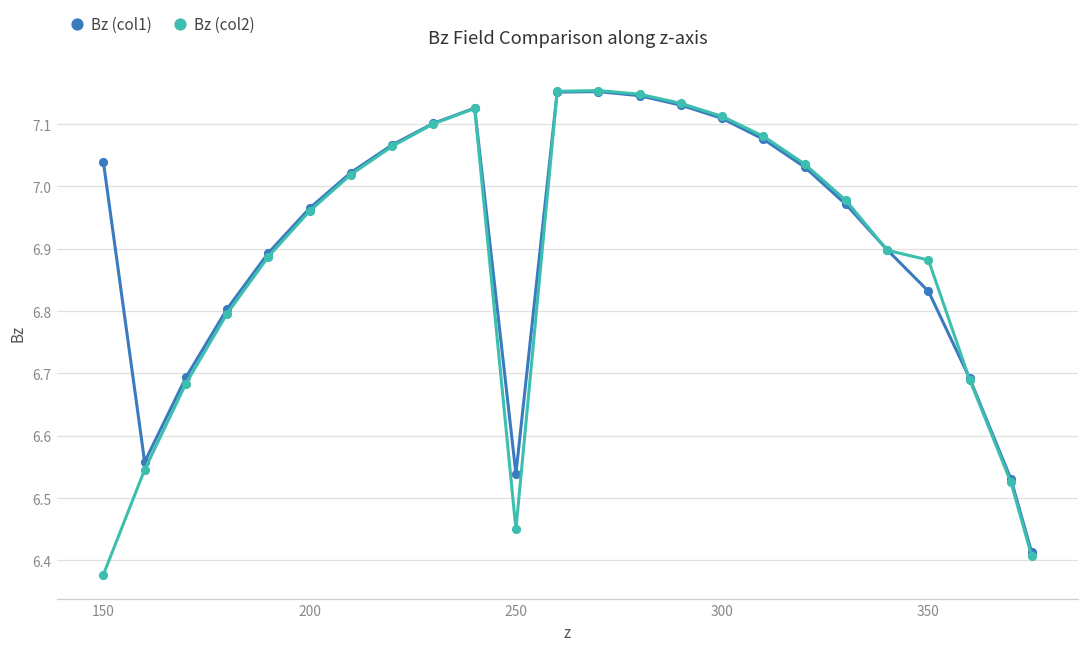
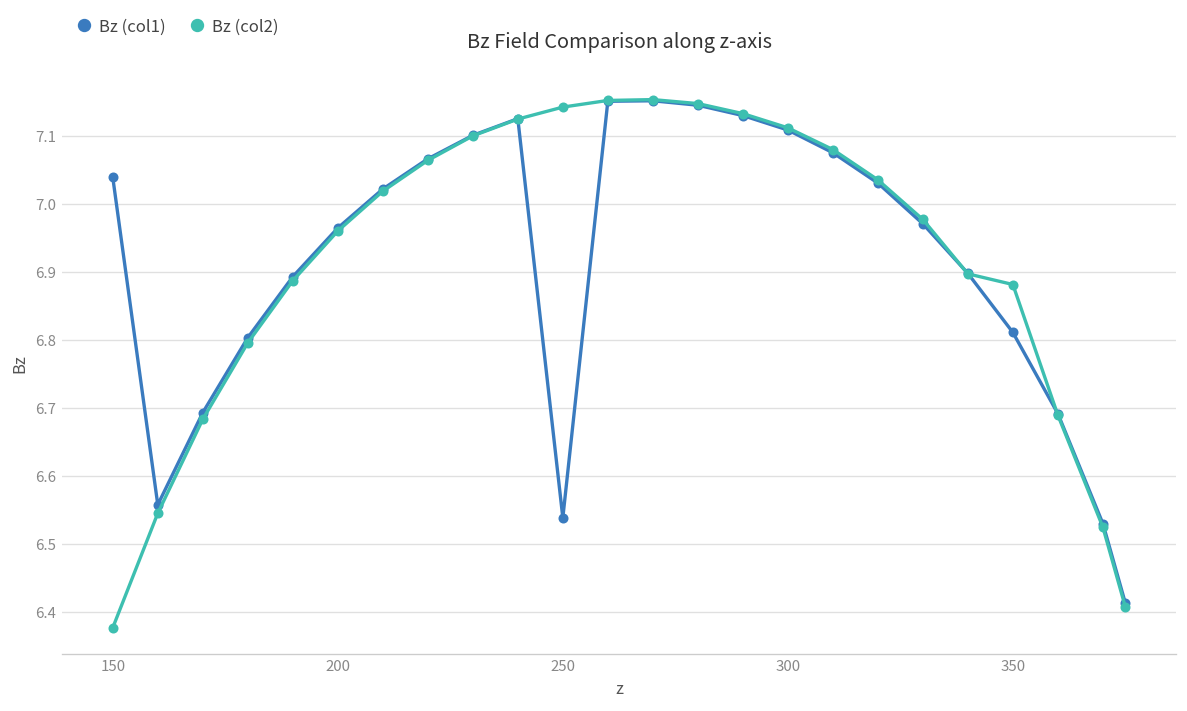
Bz (col2), 250: 6.45 -> 7.14
Bz (col1), 350: 6.83 -> 6.81
